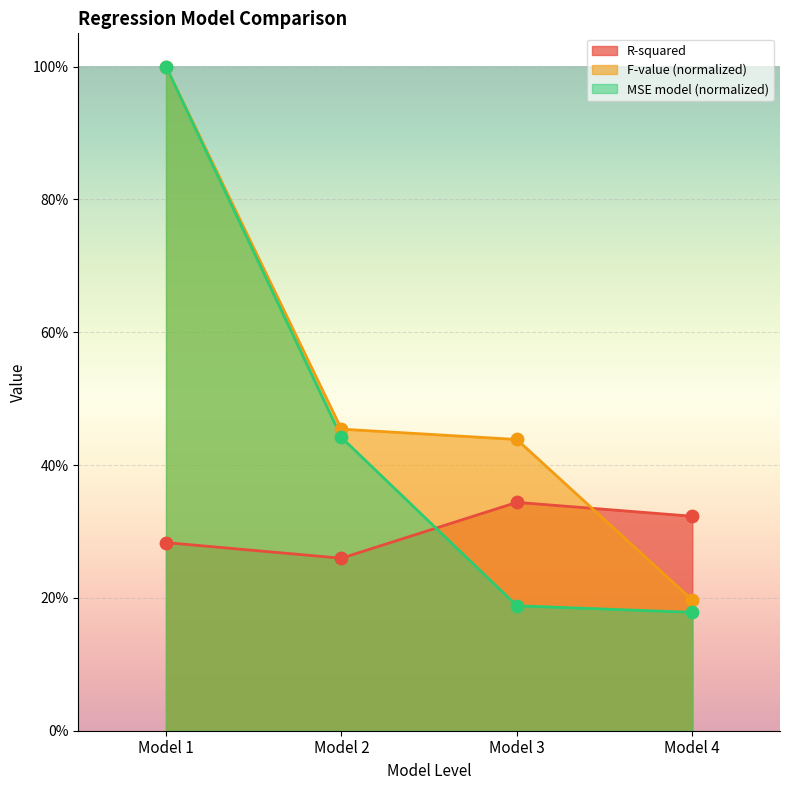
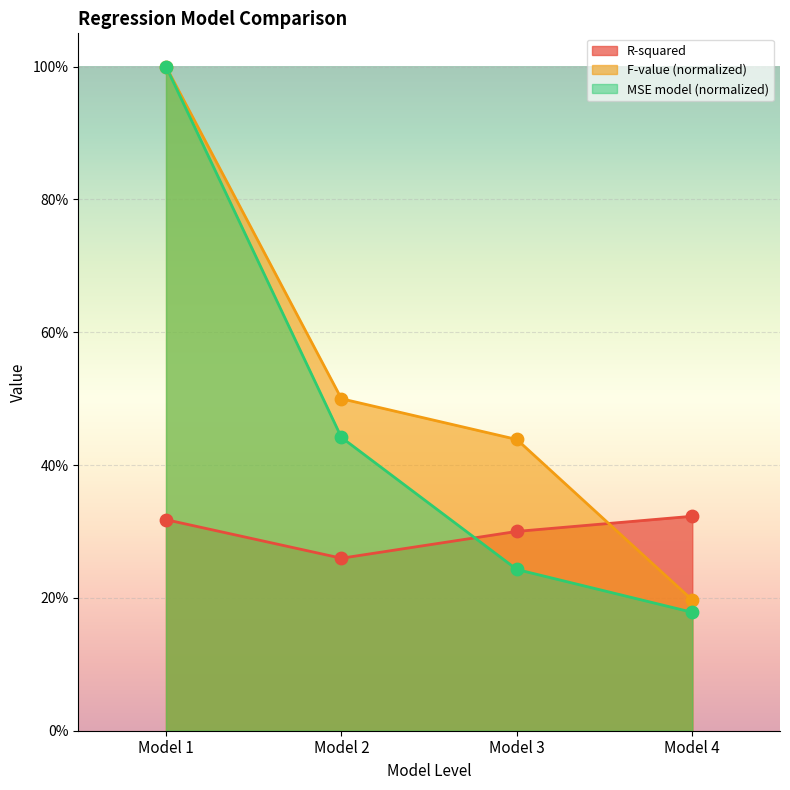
R-squared, Model 1: 28% -> 32%
F-value (normalized), Model 2: 45% -> 50%
R-squared, Model 3: 34% -> 30%
MSE model (normalized), Model 3: 19% -> 24%
